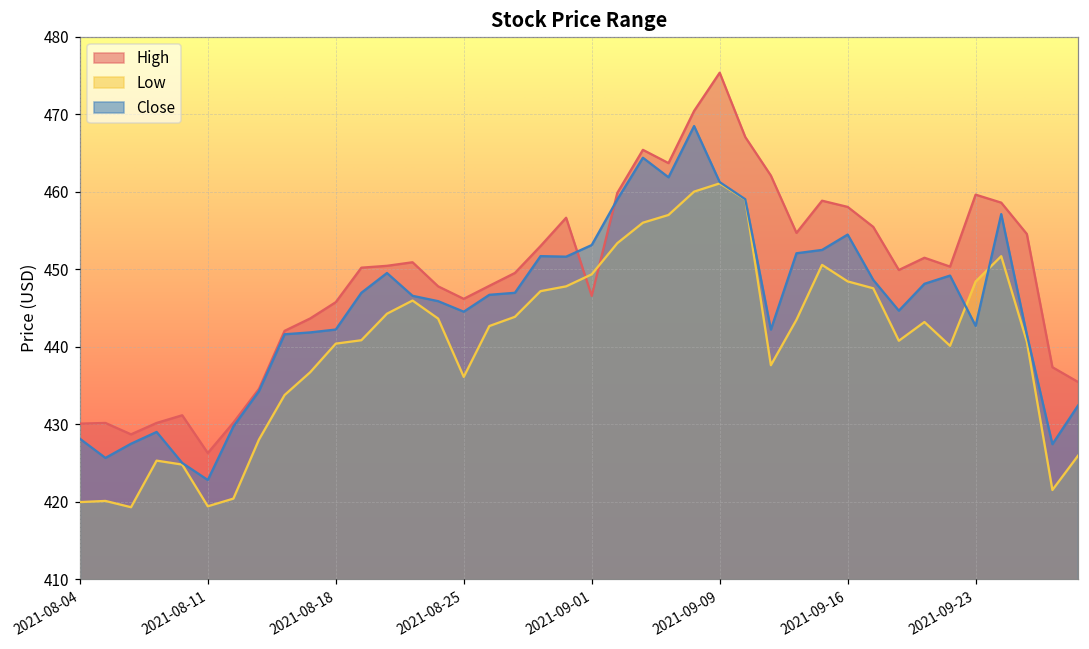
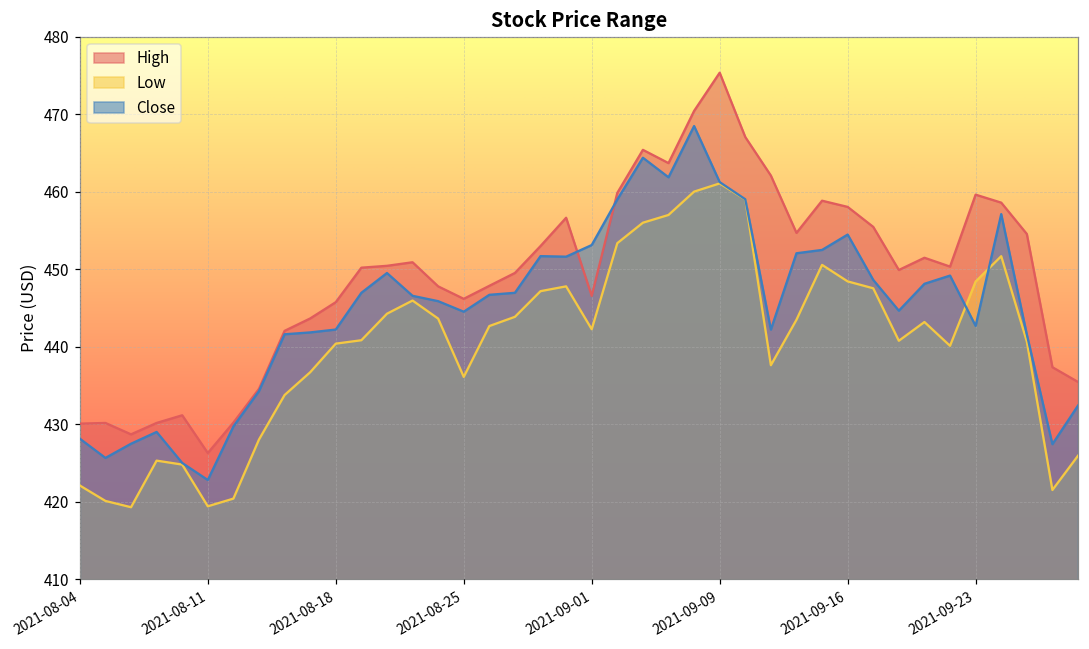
Low, 2021-08-04: 420 -> 422
Low, 2021-09-01: 449 -> 442
